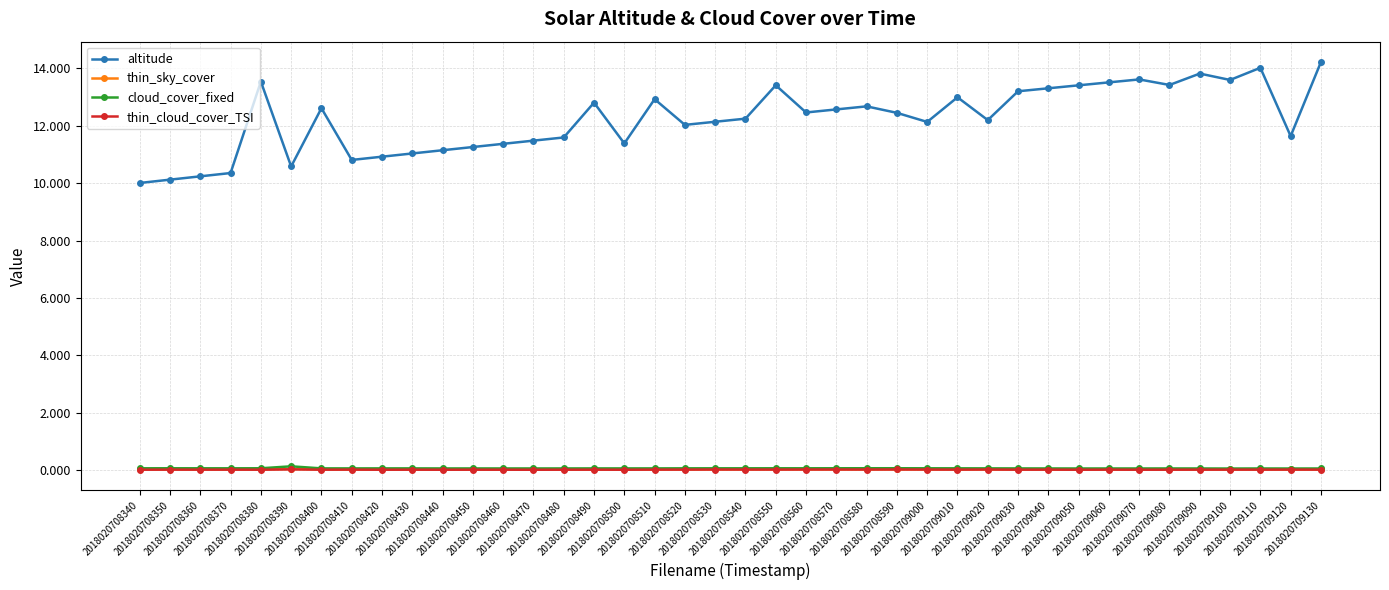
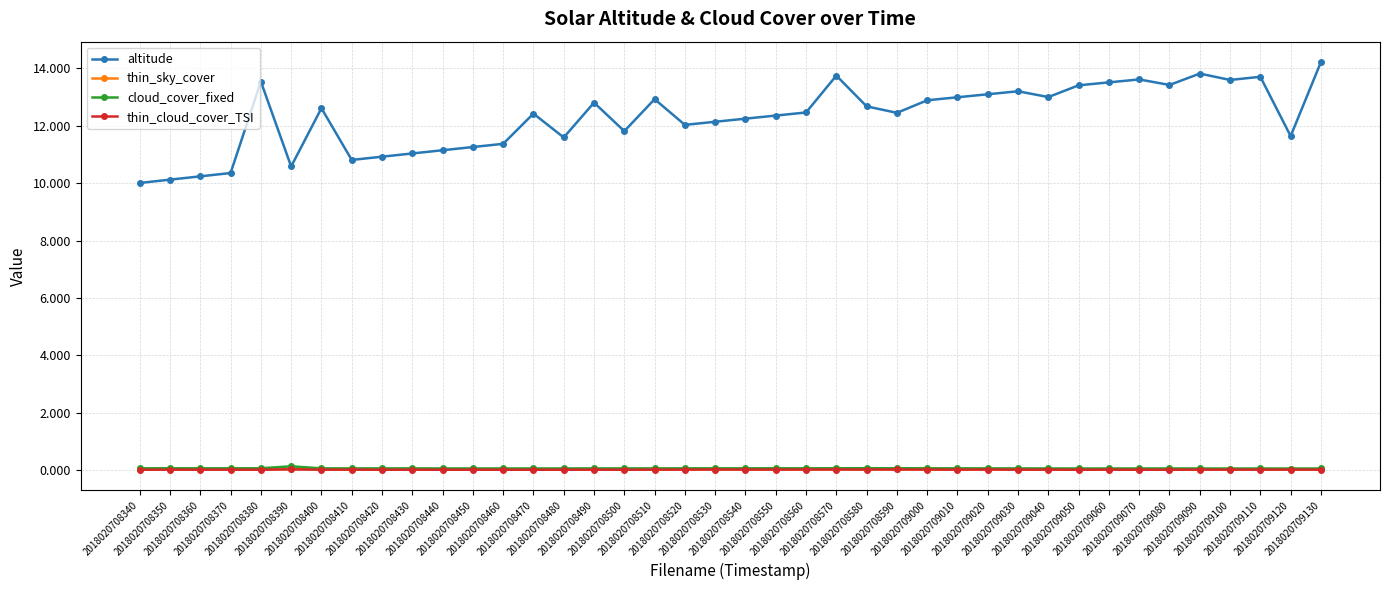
altitude, 2018020708470: 11.5 -> 12.4
altitude, 2018020708500: 11.4 -> 11.8
altitude, 2018020708550: 13.4 -> 12.4
altitude, 2018020708570: 12.6 -> 13.7
altitude, 2018020709000: 12.1 -> 12.9
altitude, 2018020709020: 12.2 -> 13.1
altitude, 2018020709040: 13.3 -> 13.0
altitude, 2018020709110: 14.0 -> 13.7
